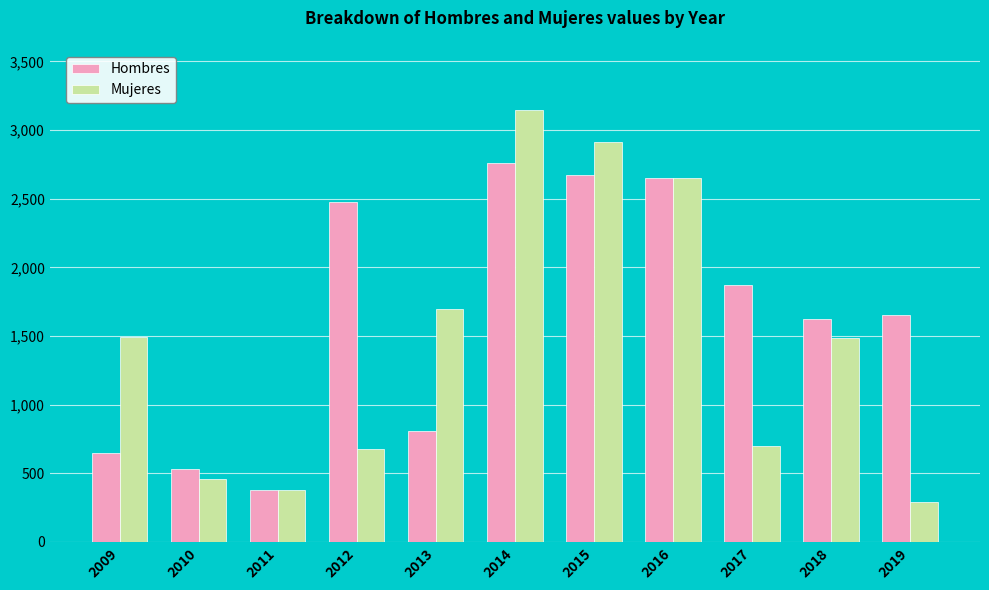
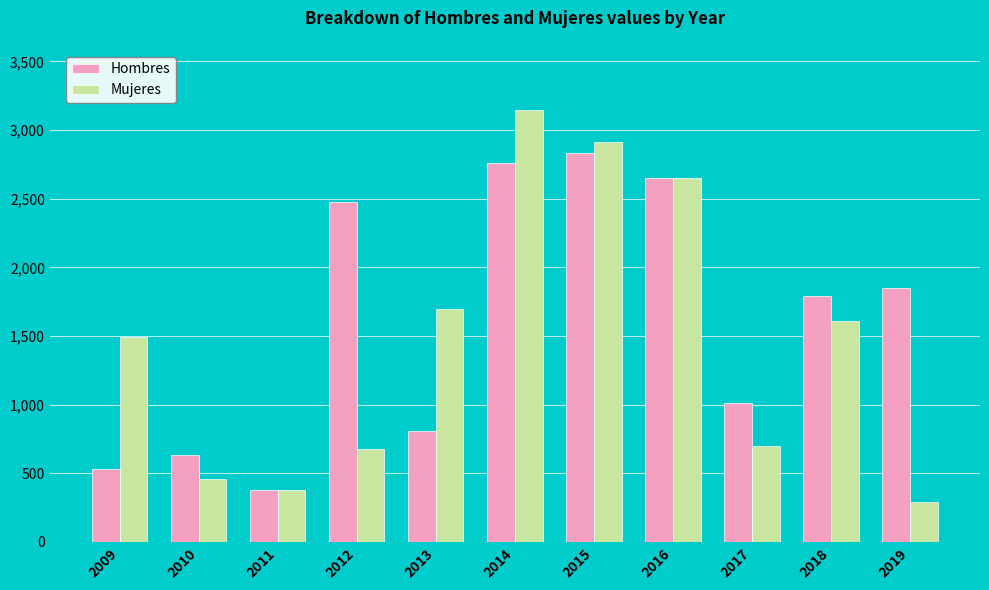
Hombres, 2009: 650 -> 530
Hombres, 2010: 530 -> 630
Hombres, 2015: 2,670 -> 2,830
Hombres, 2017: 1,880 -> 1,010
Hombres, 2018: 1,620 -> 1,790
Mujeres, 2018: 1,490 -> 1,610
Hombres, 2019: 1,660 -> 1,850
